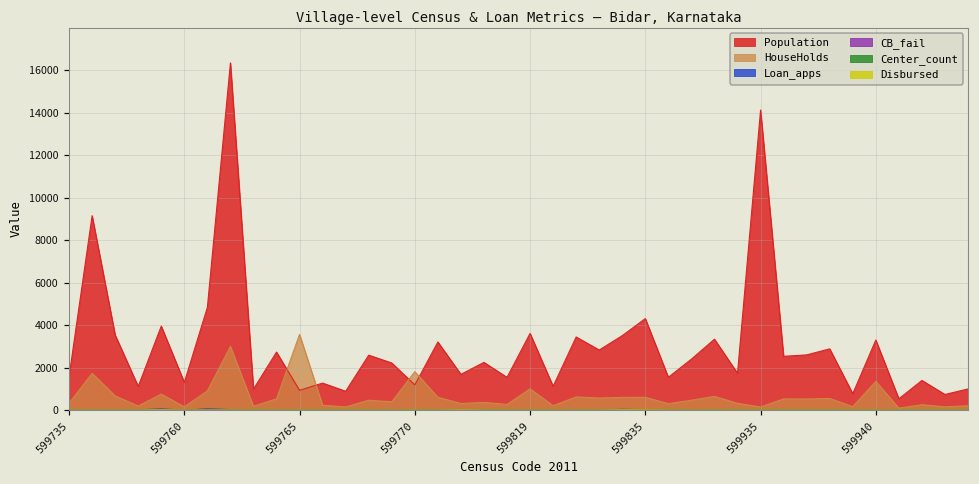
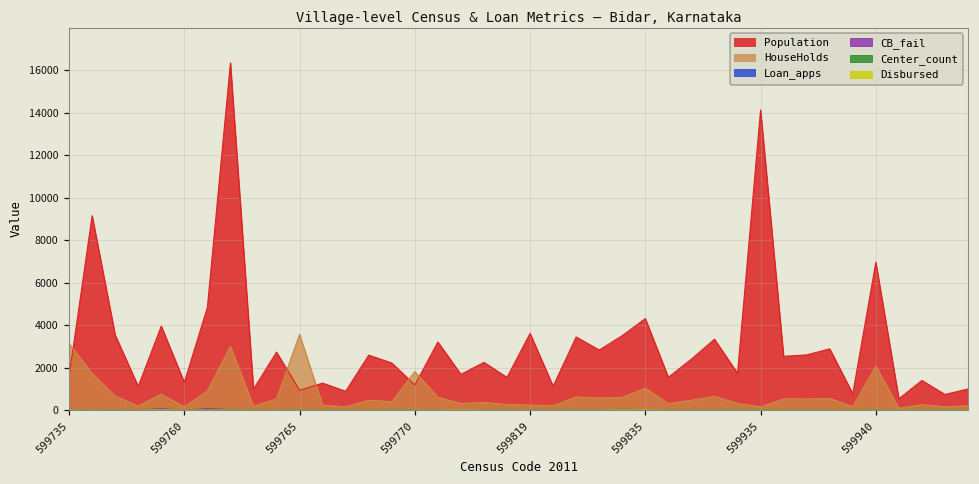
HouseHolds, 599735: 300 -> 3100
HouseHolds, 599819: 1000 -> 200
HouseHolds, 599835: 600 -> 1000
Population, 599940: 3300 -> 7000
HouseHolds, 599940: 1300 -> 2100
